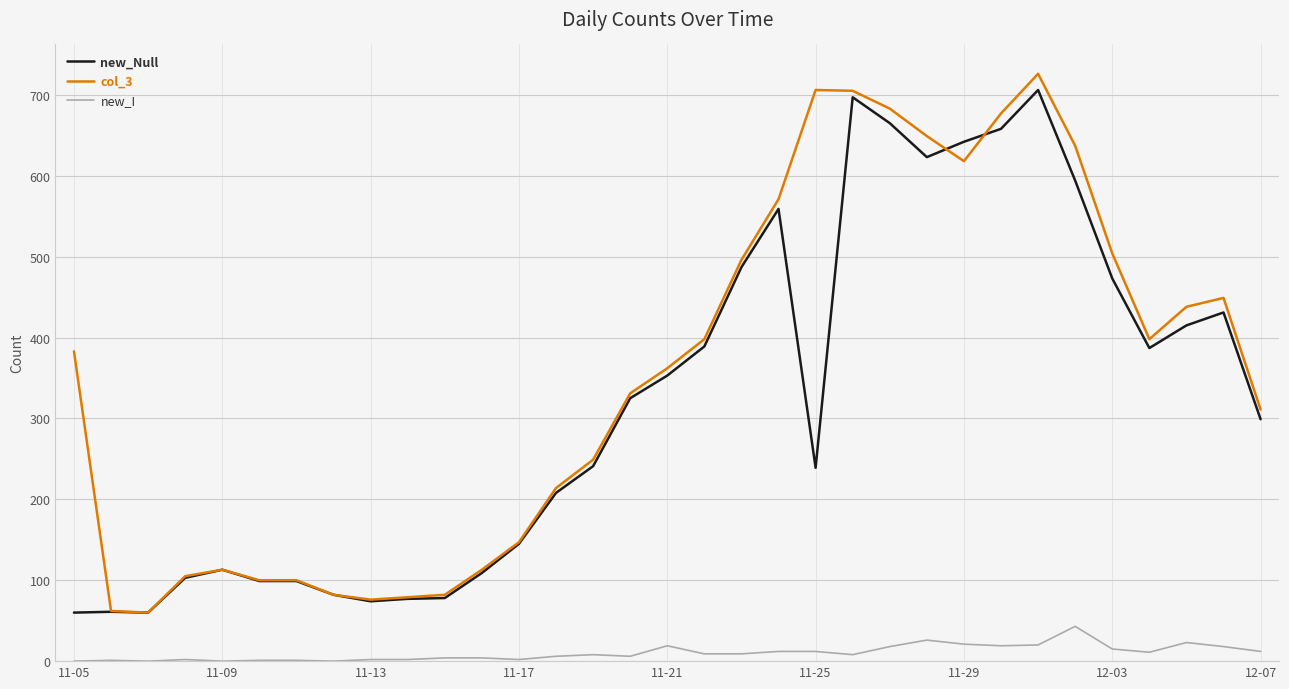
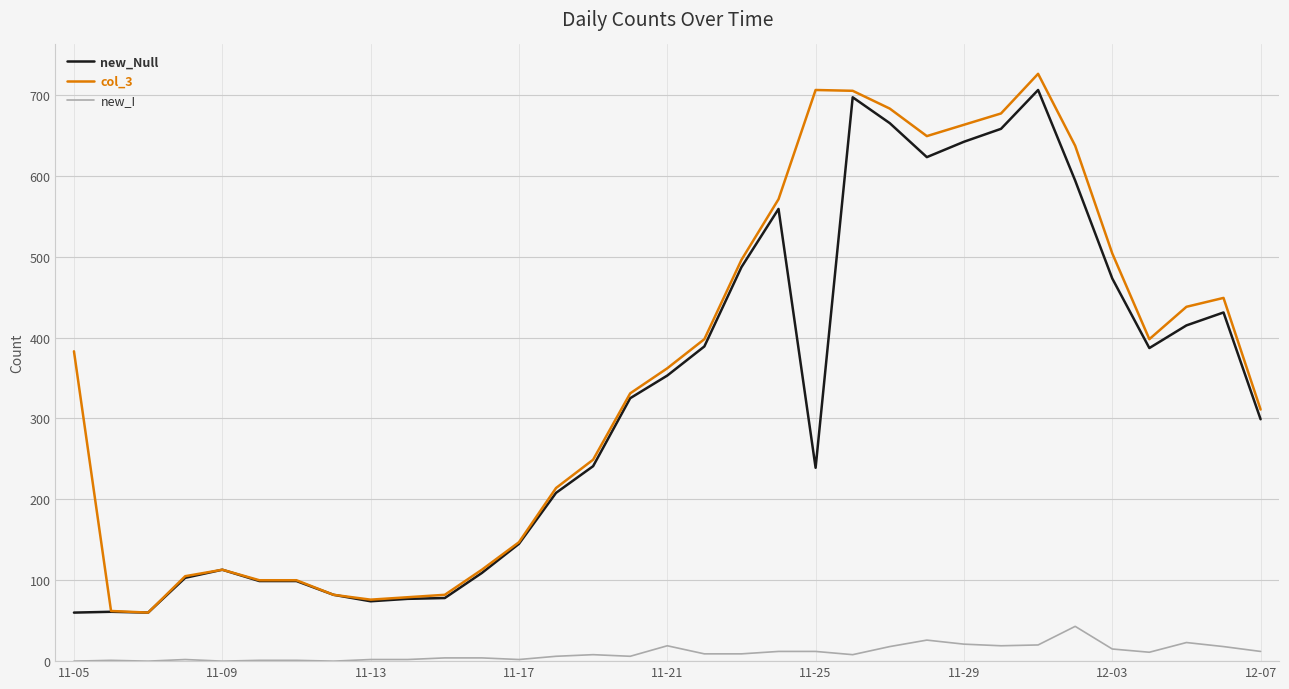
col_3, 11-29: 620 -> 660
